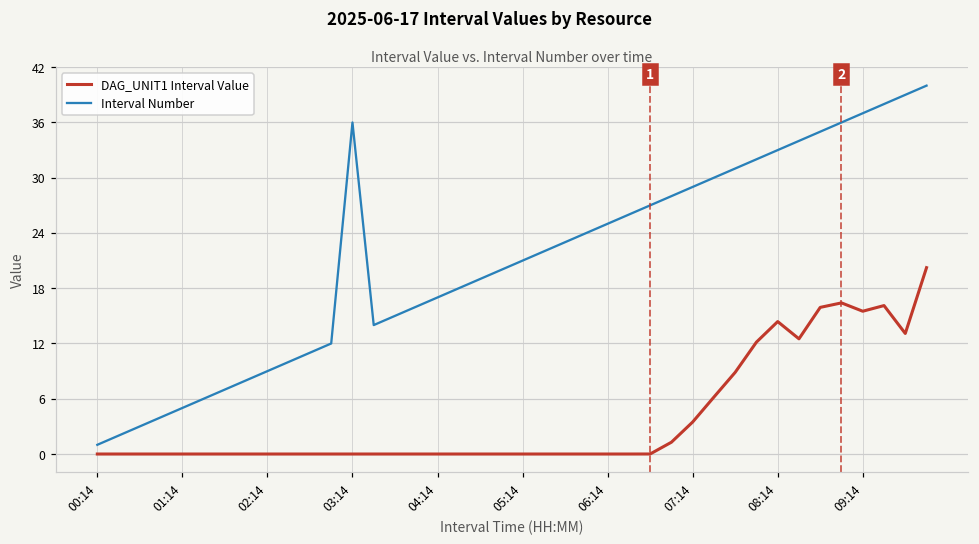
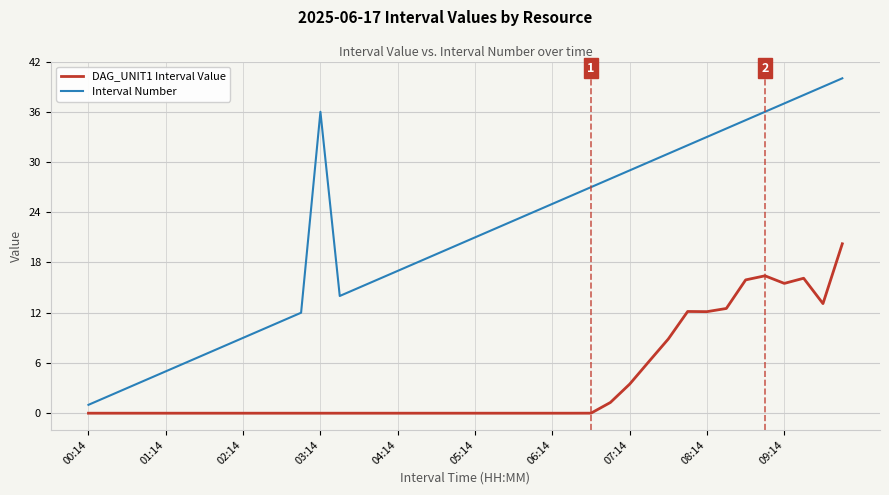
DAG_UNIT1 Interval Value, 08:14: 14 -> 12
